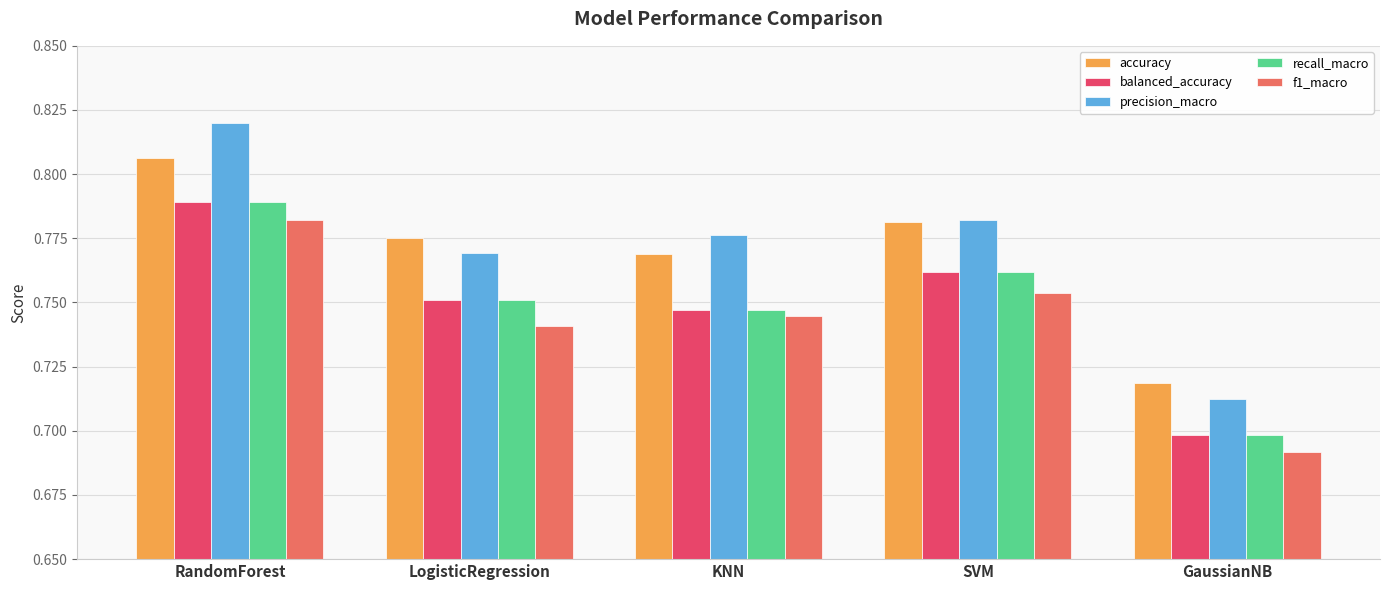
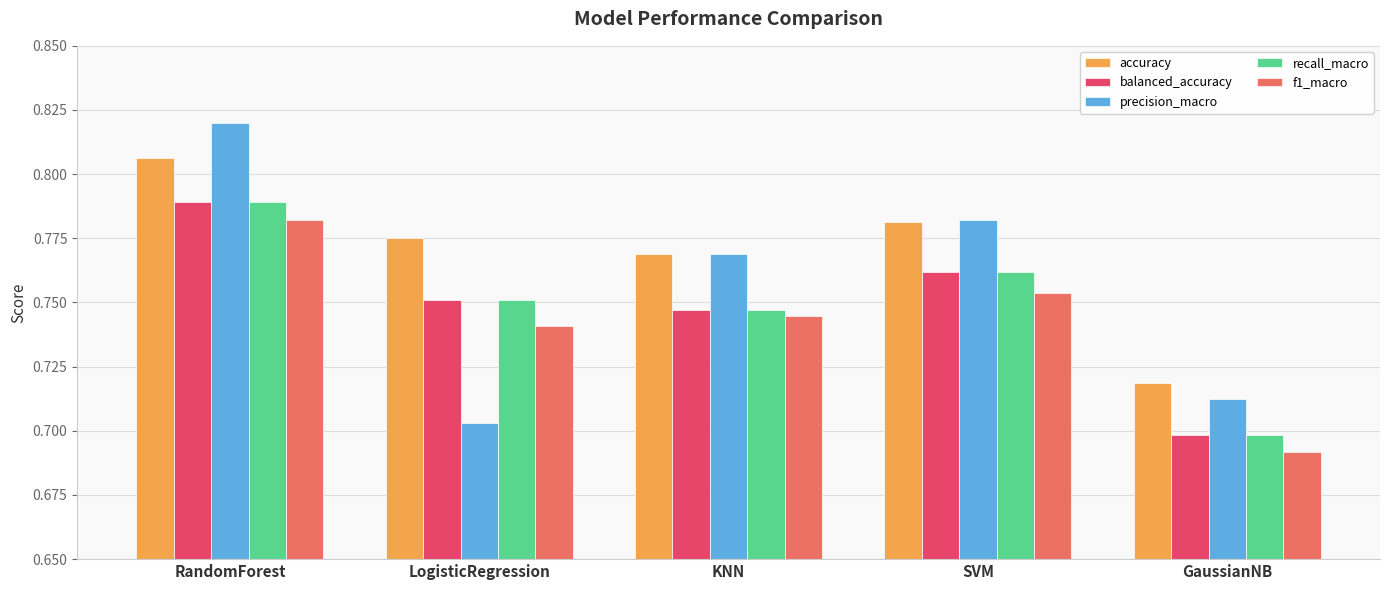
precision_macro, LogisticRegression: 0.769 -> 0.703
precision_macro, KNN: 0.776 -> 0.769
